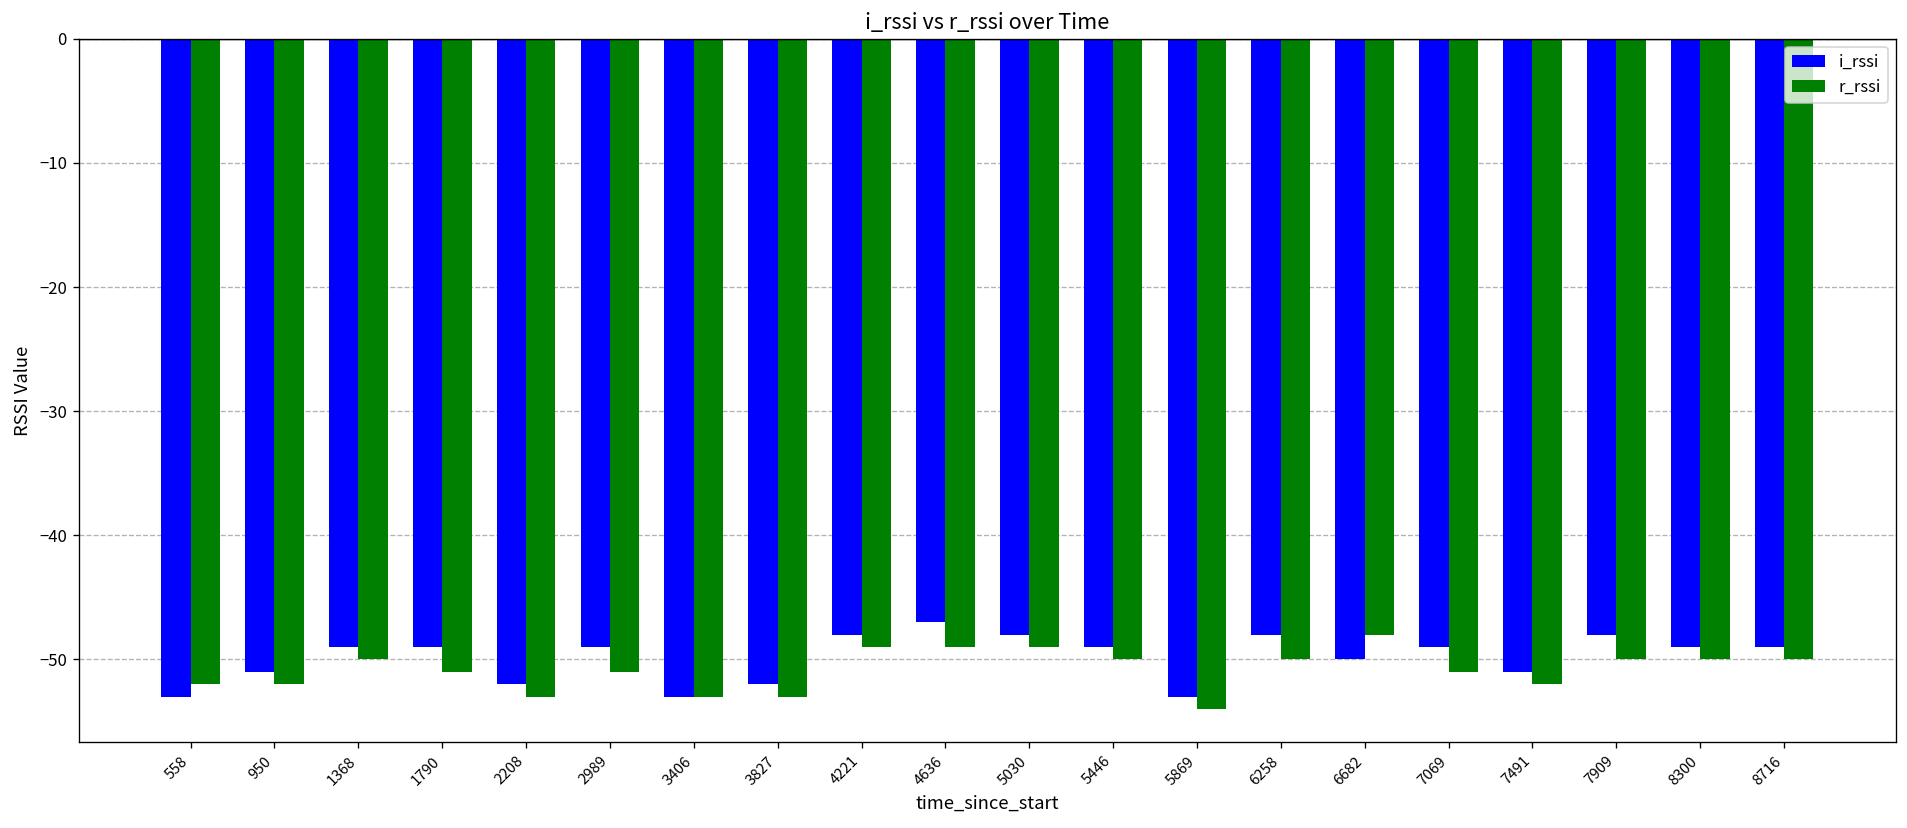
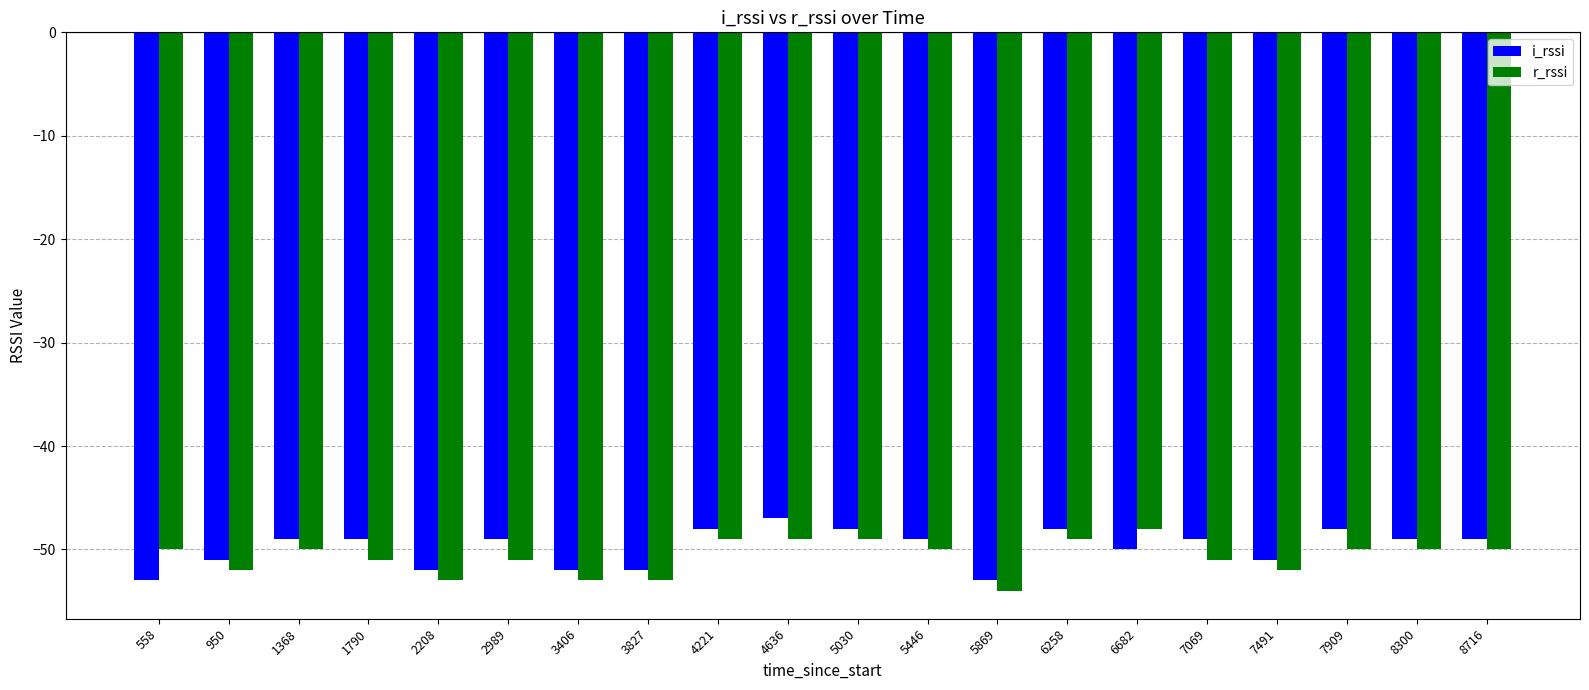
r_rssi, 558: -52 -> -50
i_rssi, 3406: -53 -> -52
r_rssi, 6258: -50 -> -49
